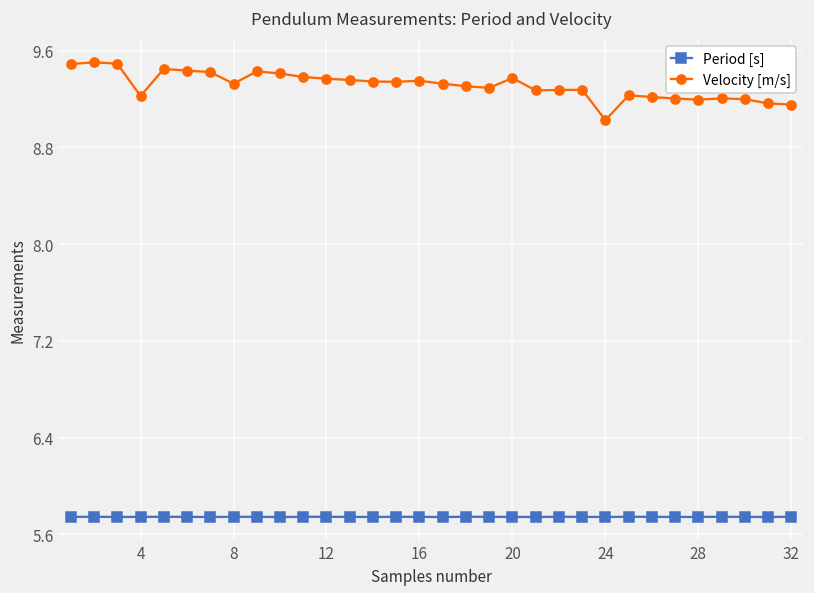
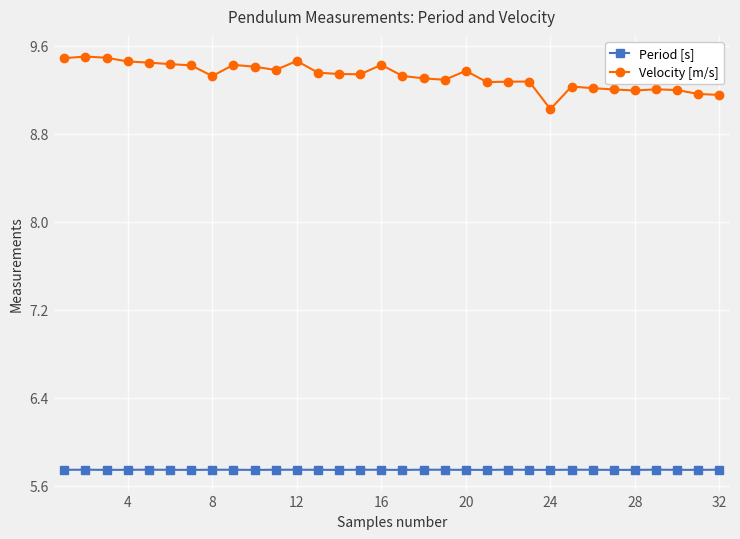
Velocity [m/s], 4: 9.22 -> 9.46
Velocity [m/s], 12: 9.37 -> 9.46
Velocity [m/s], 16: 9.35 -> 9.43
